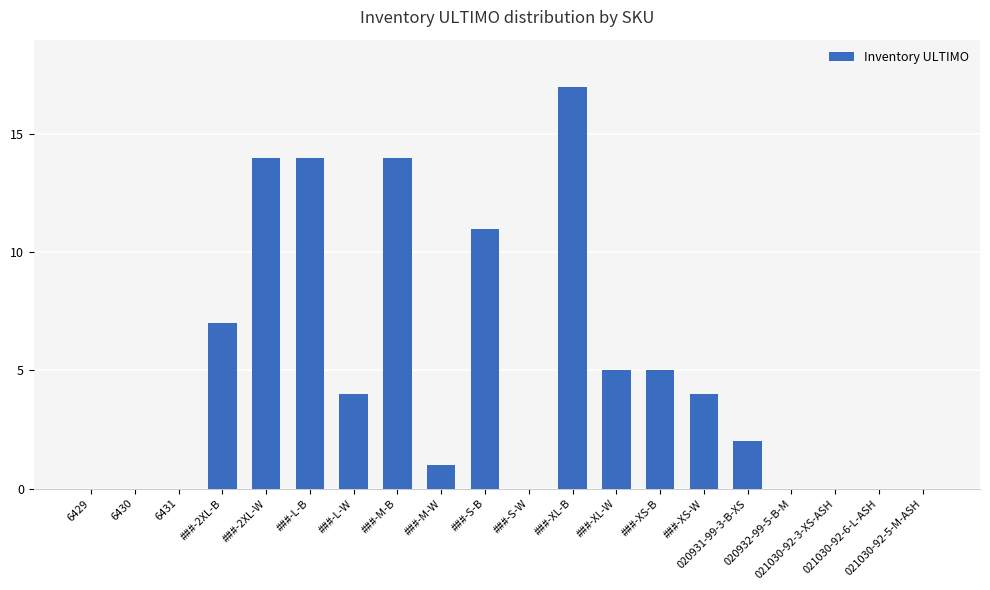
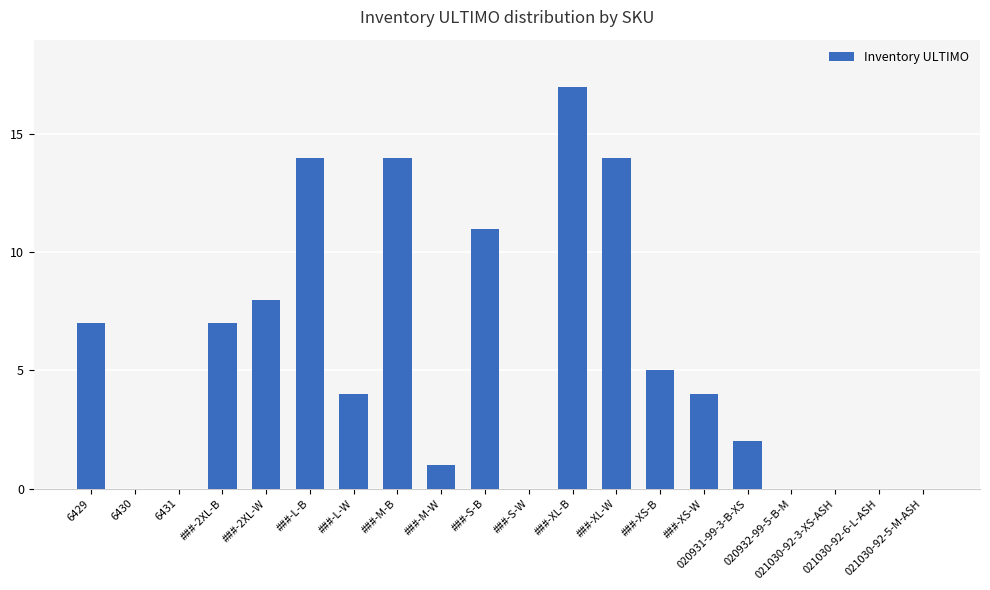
6429: 0 -> 7
###-2XL-W: 14 -> 8
###-XL-W: 5 -> 14
